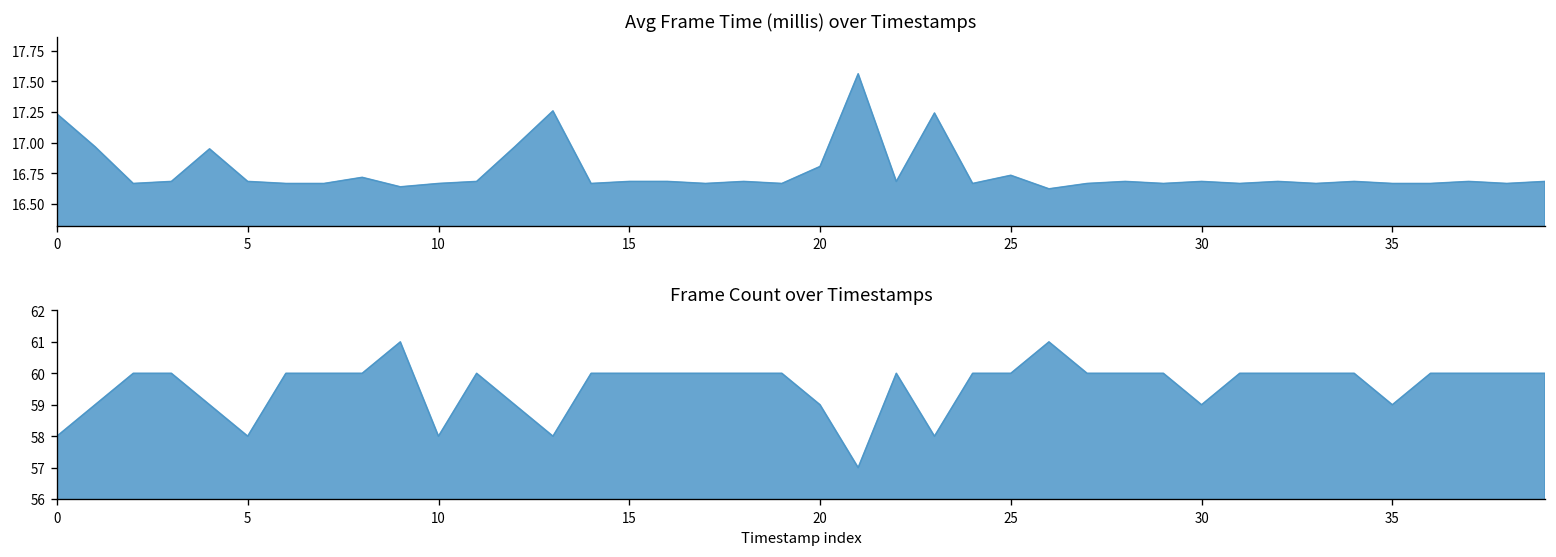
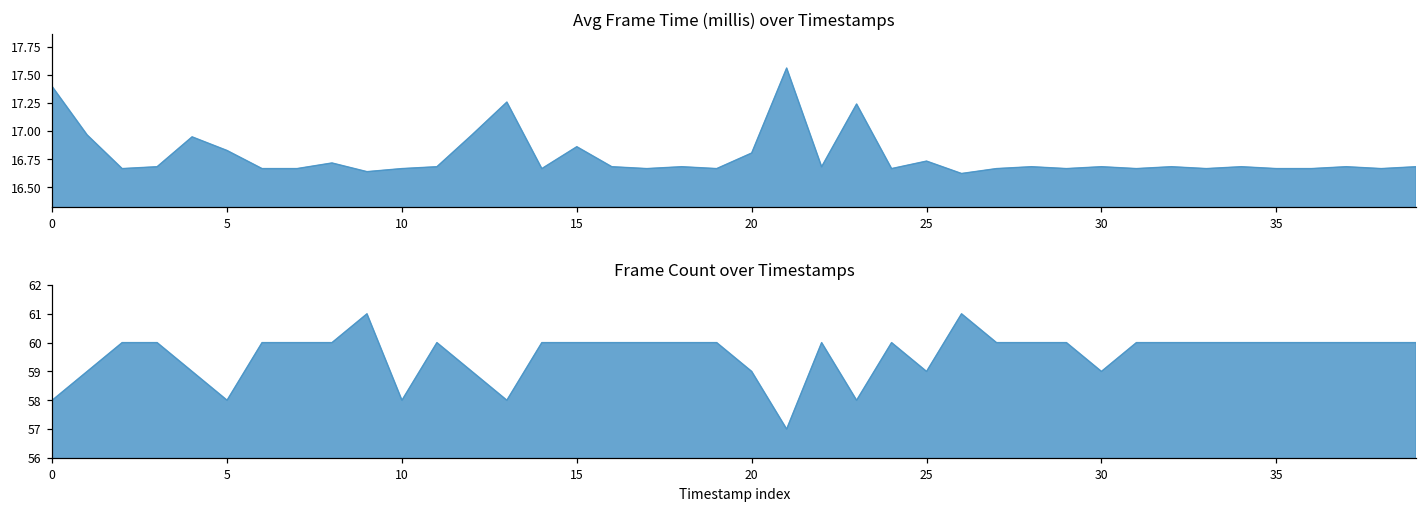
Avg Frame Time (millis) over Timestamps, 0: 17.23 -> 17.40
Avg Frame Time (millis) over Timestamps, 5: 16.68 -> 16.83
Avg Frame Time (millis) over Timestamps, 15: 16.68 -> 16.86
Frame Count over Timestamps, 25: 60 -> 59
Frame Count over Timestamps, 35: 59 -> 60
